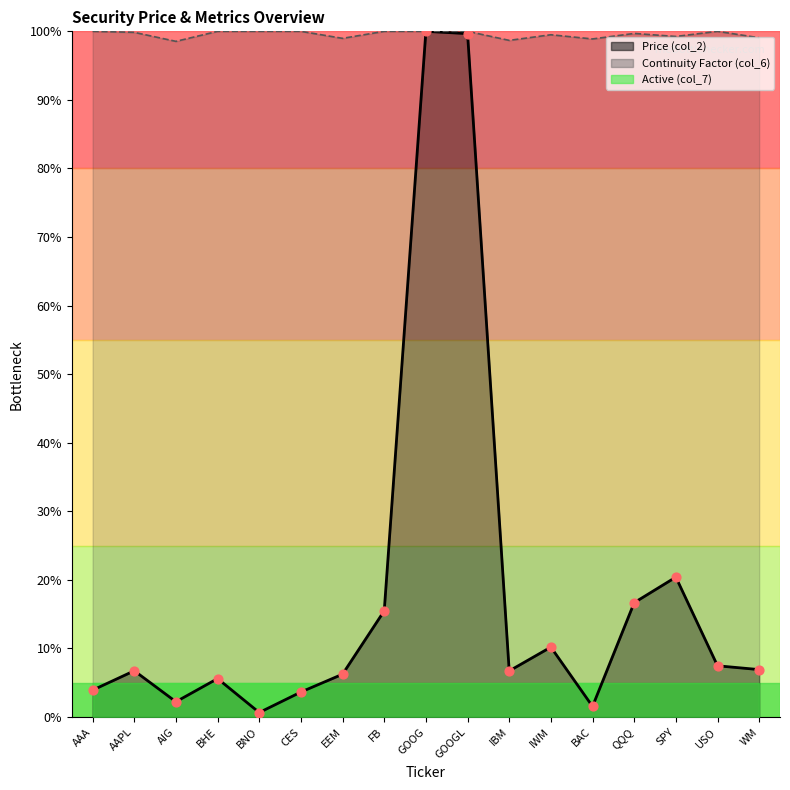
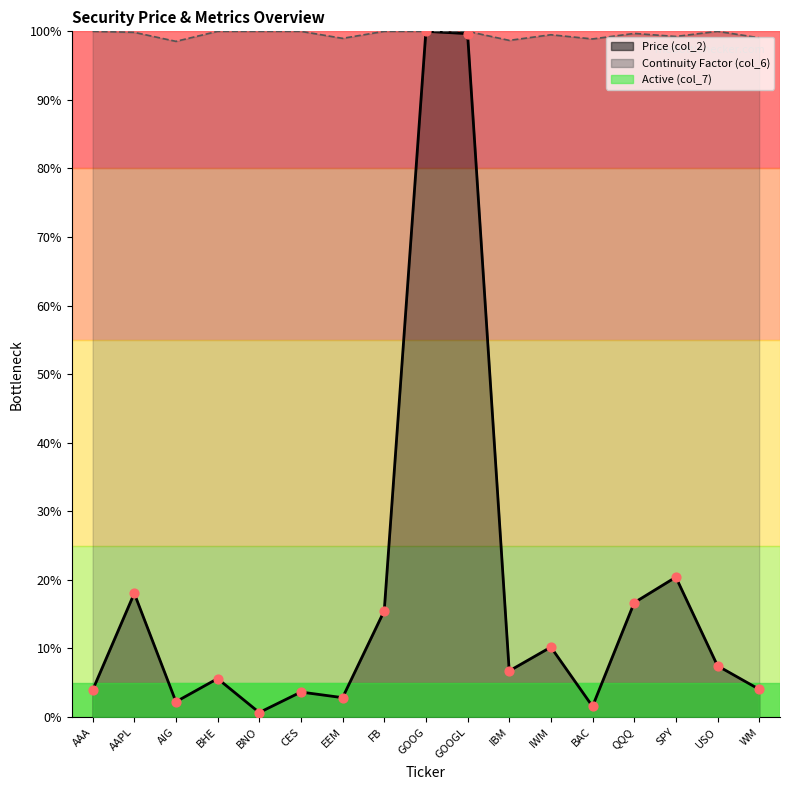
Price (col_2), AAPL: 7% -> 18%
Price (col_2), EEM: 6% -> 3%
Price (col_2), WM: 7% -> 4%
